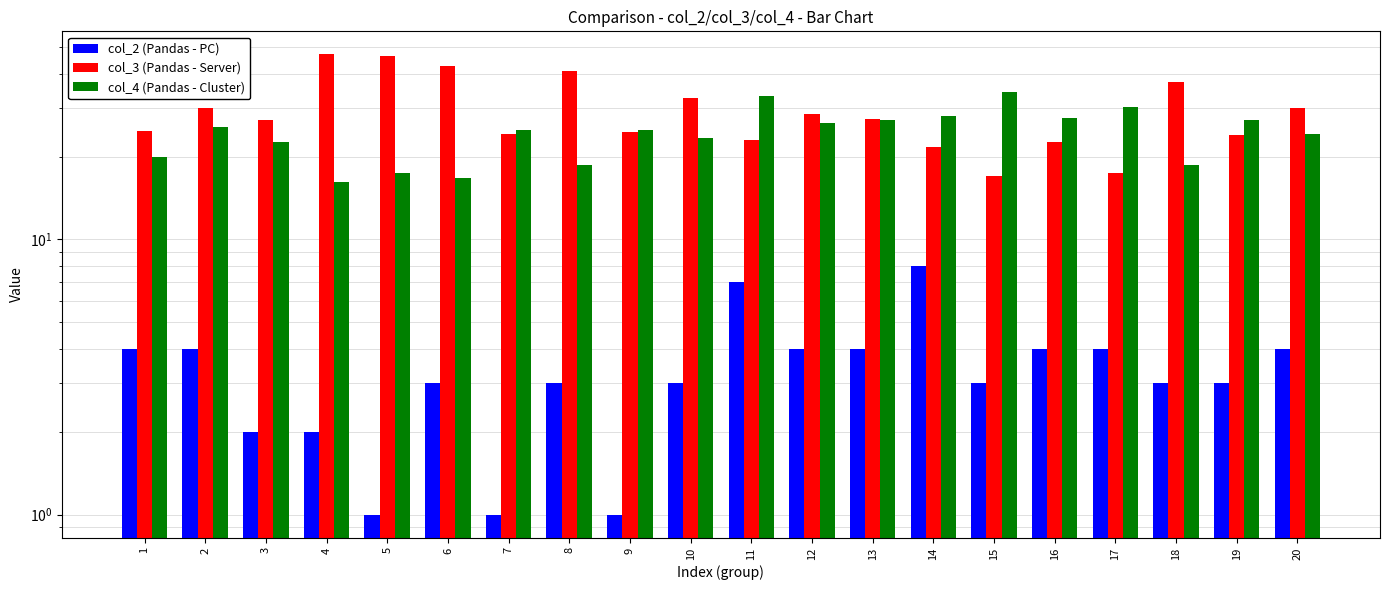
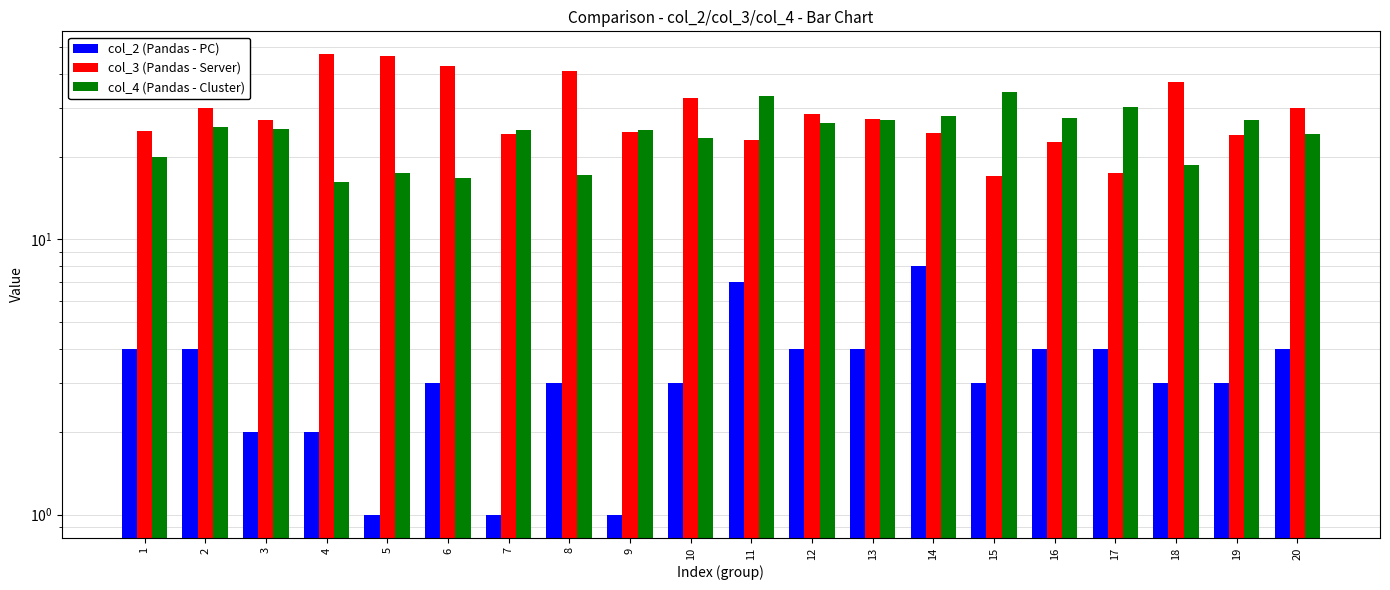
col_4 (Pandas - Cluster), 3: 23 -> 25
col_4 (Pandas - Cluster), 8: 19 -> 17
col_3 (Pandas - Server), 14: 22 -> 24
